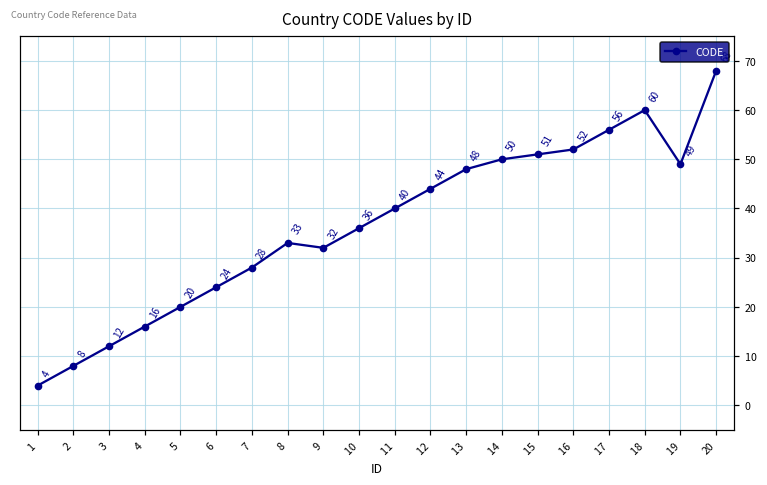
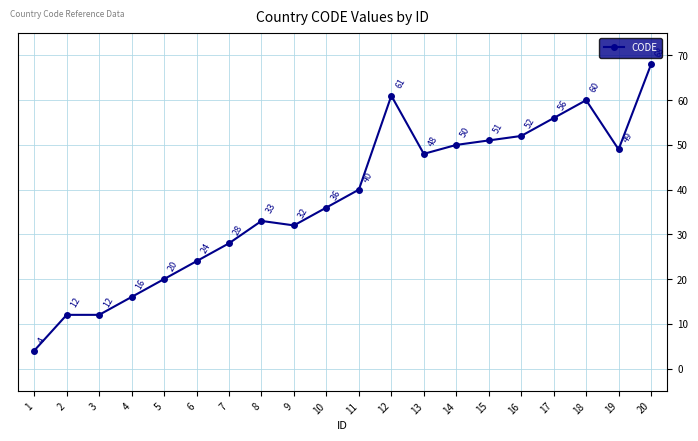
2: 8 -> 12
12: 44 -> 61
